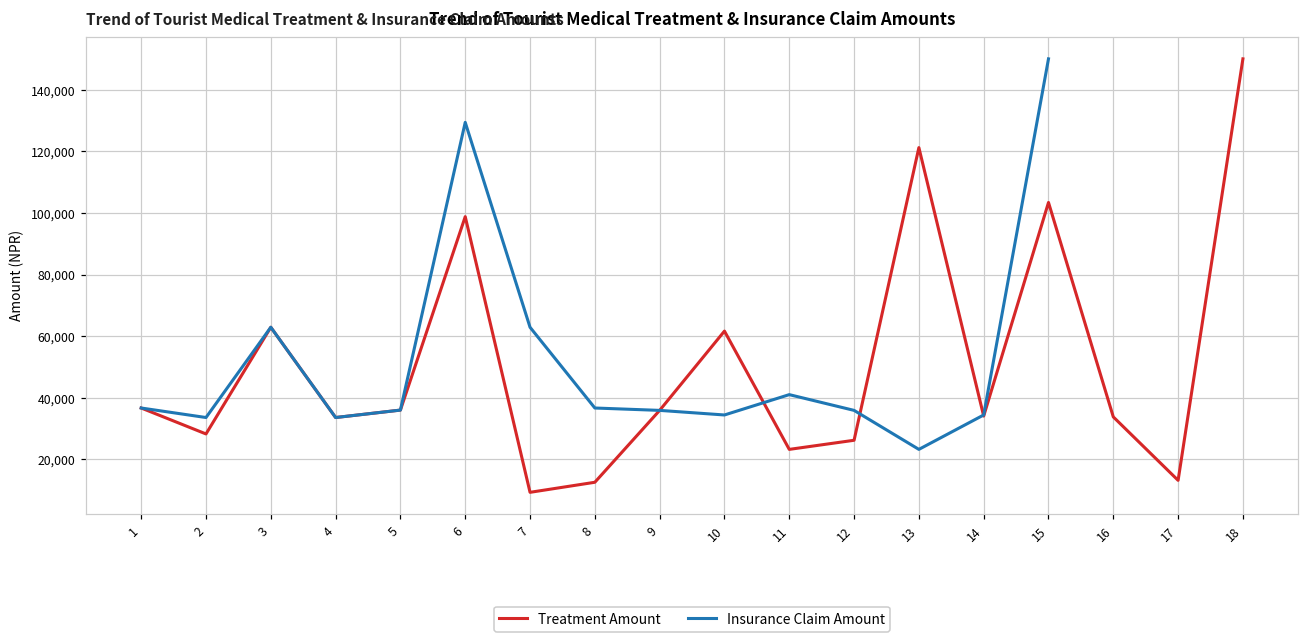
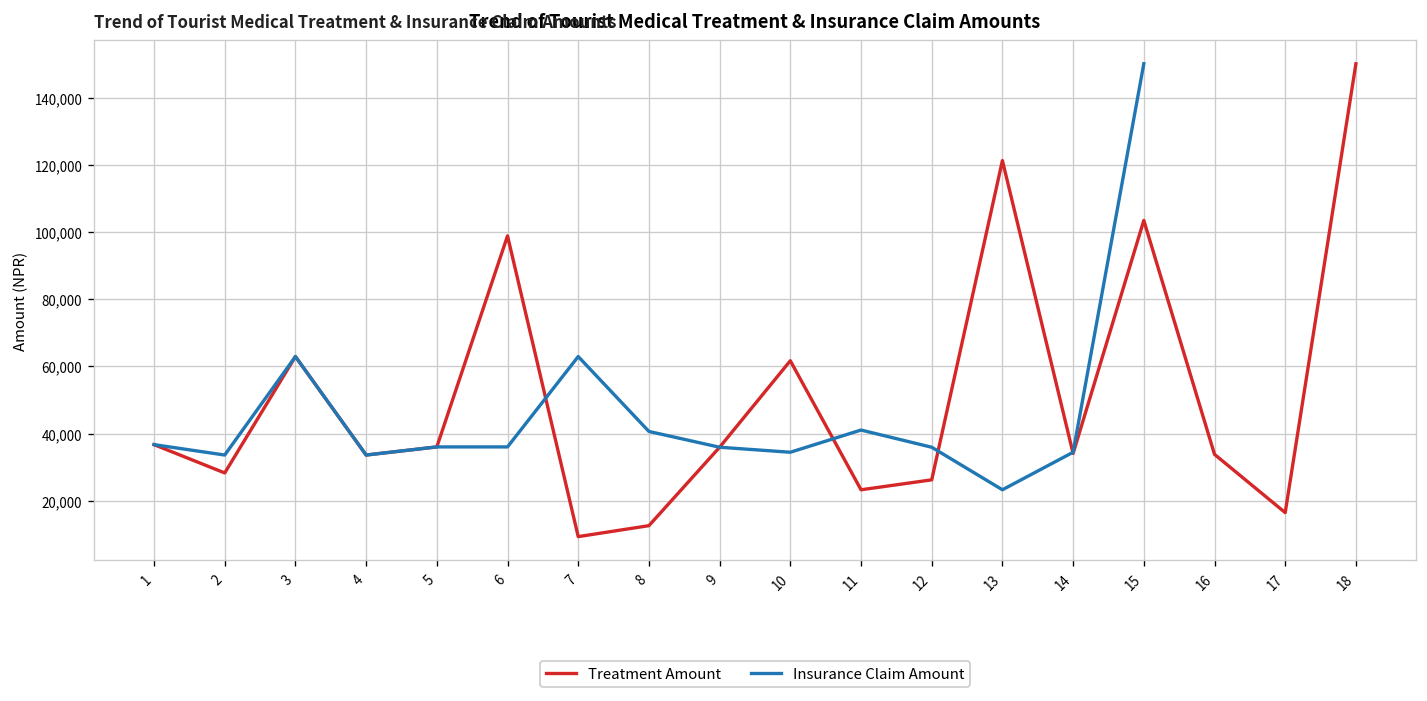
Insurance Claim Amount, 6: 129,000 -> 36,000
Insurance Claim Amount, 8: 37,000 -> 41,000
Treatment Amount, 17: 13,000 -> 16,000
